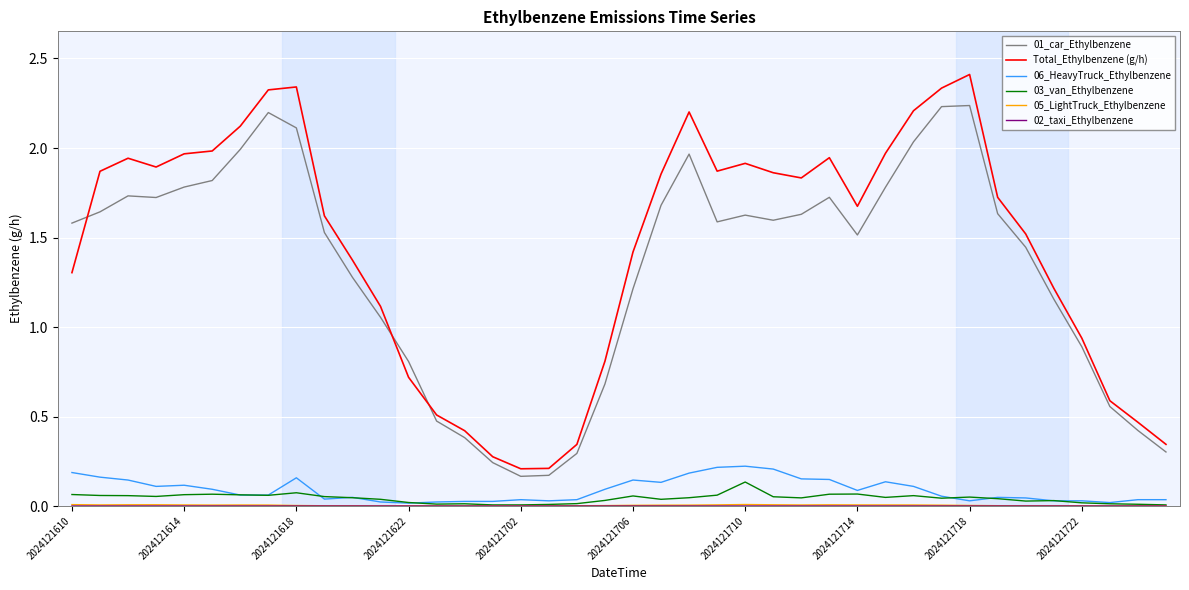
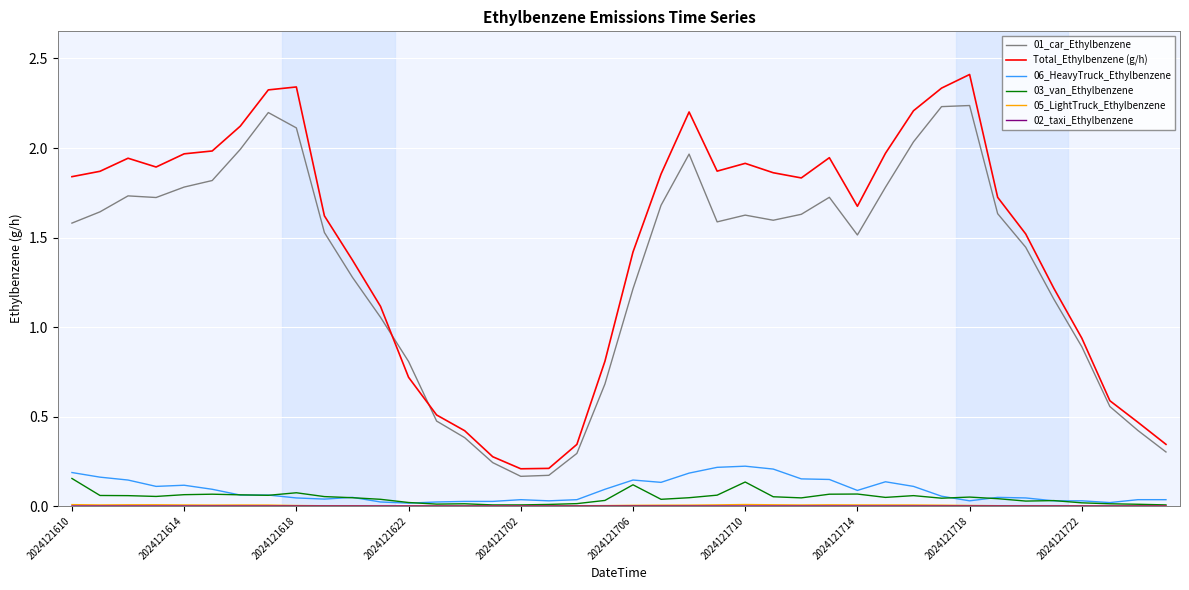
Total_Ethylbenzene (g/h), 2024121610: 1.30 -> 1.84
03_van_Ethylbenzene, 2024121610: 0.06 -> 0.15
06_HeavyTruck_Ethylbenzene, 2024121618: 0.16 -> 0.05
03_van_Ethylbenzene, 2024121706: 0.06 -> 0.12
